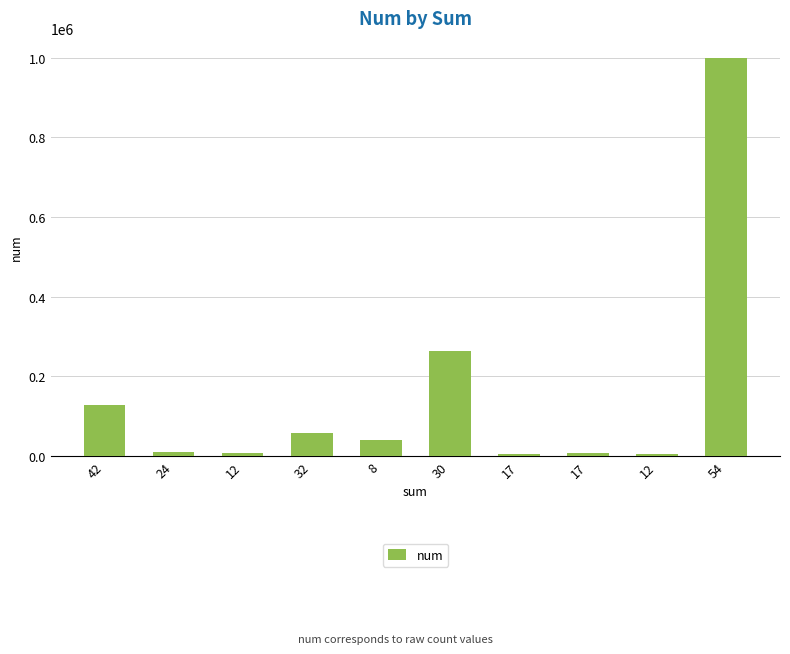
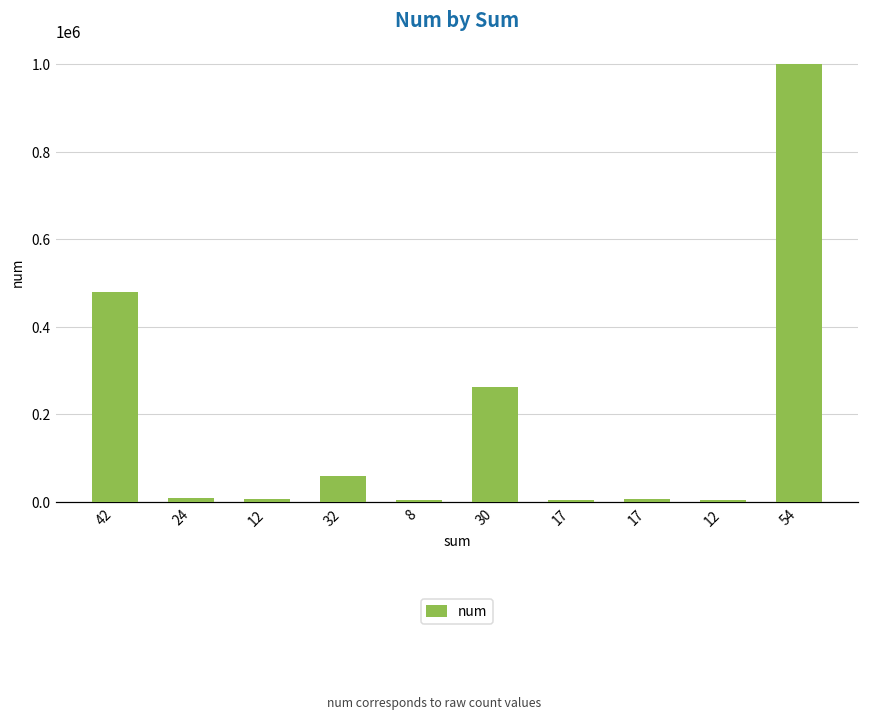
42: 130000 -> 480000
8: 40000 -> 10000
